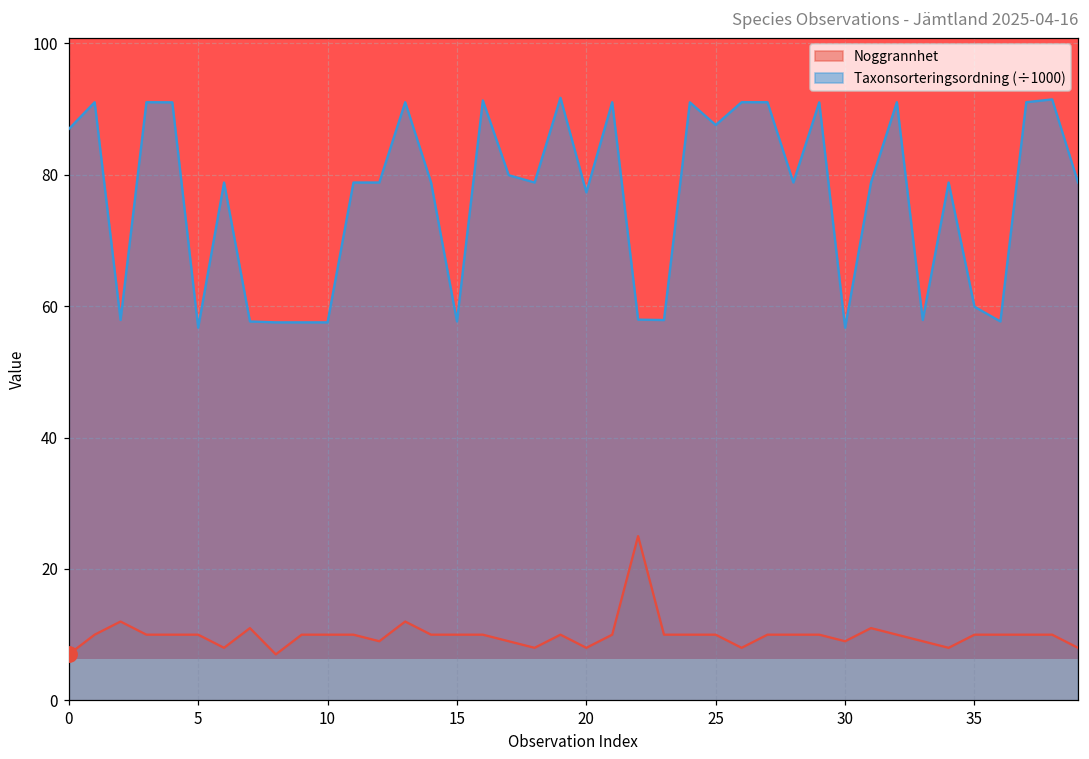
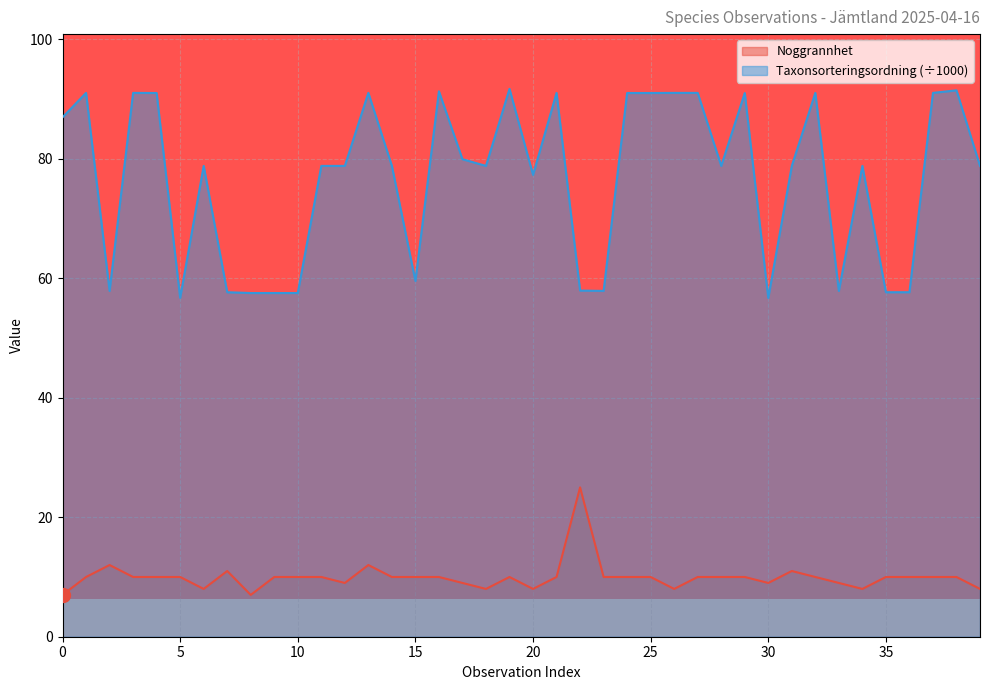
Taxonsorteringsordning (÷1000), 15: 58 -> 60
Taxonsorteringsordning (÷1000), 25: 88 -> 91
Taxonsorteringsordning (÷1000), 35: 60 -> 58
